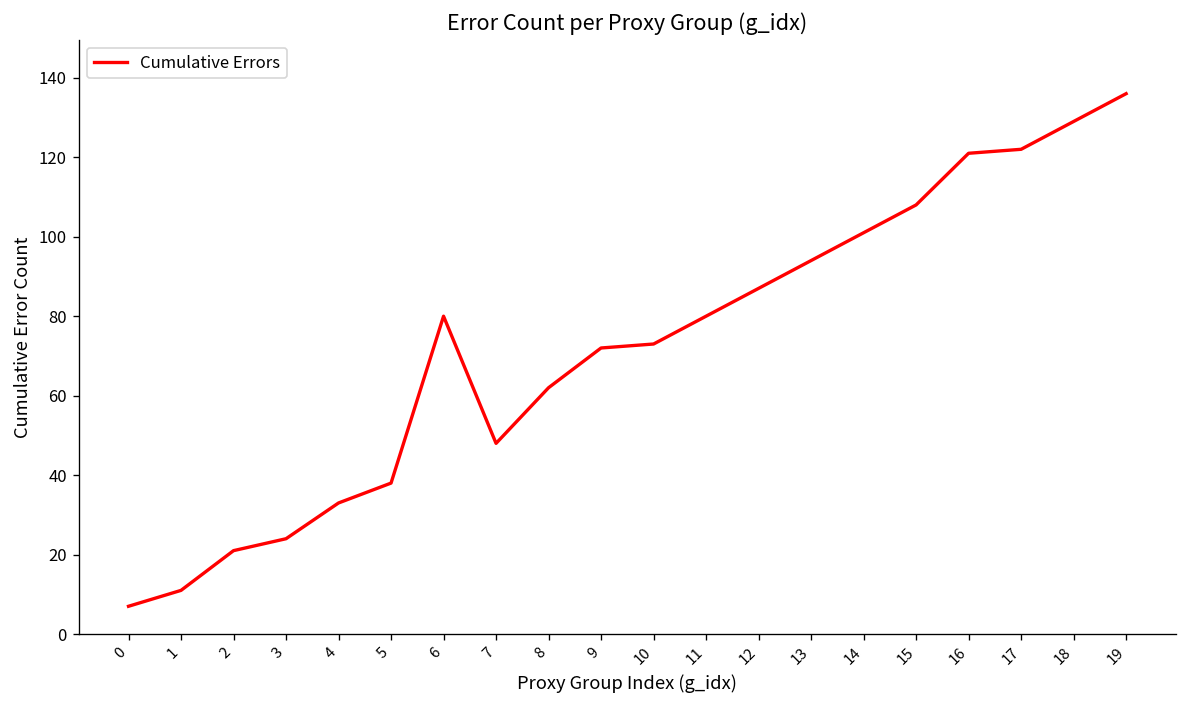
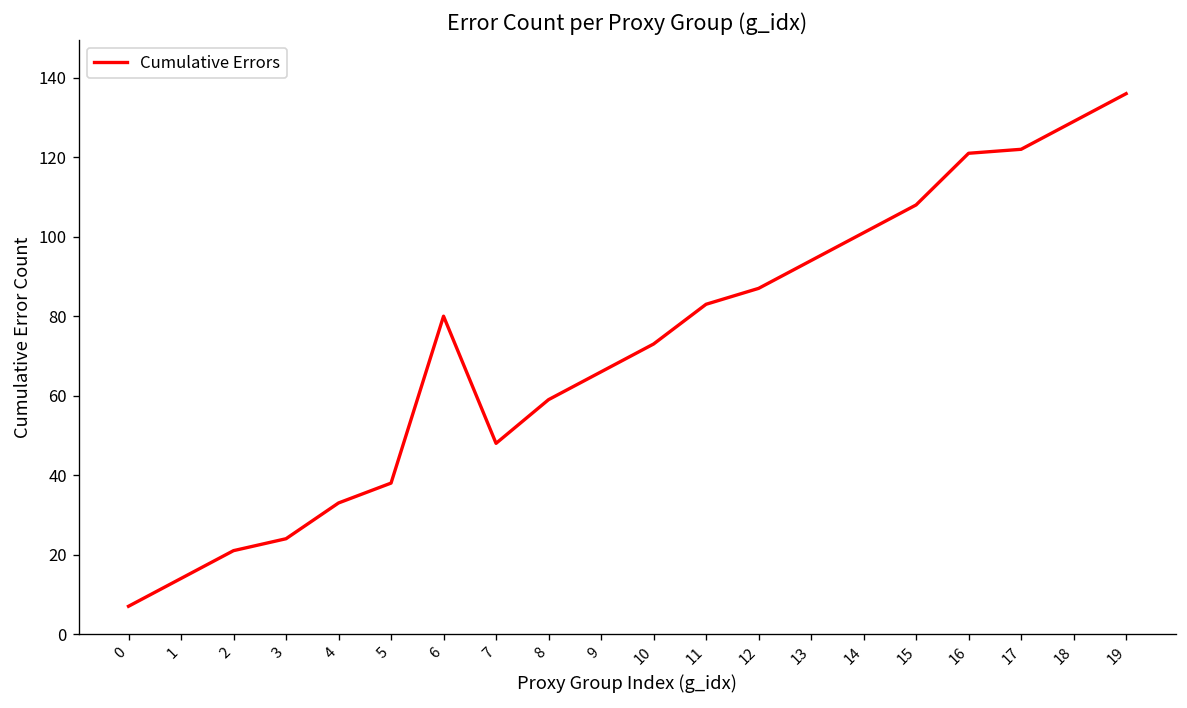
1: 11 -> 14
8: 62 -> 59
9: 72 -> 66
11: 80 -> 83
